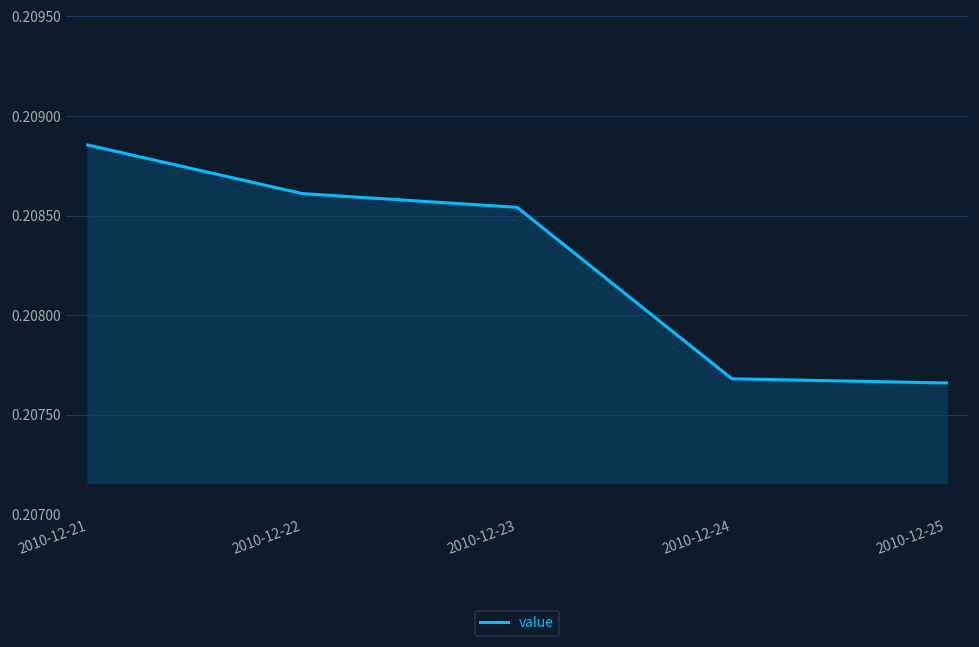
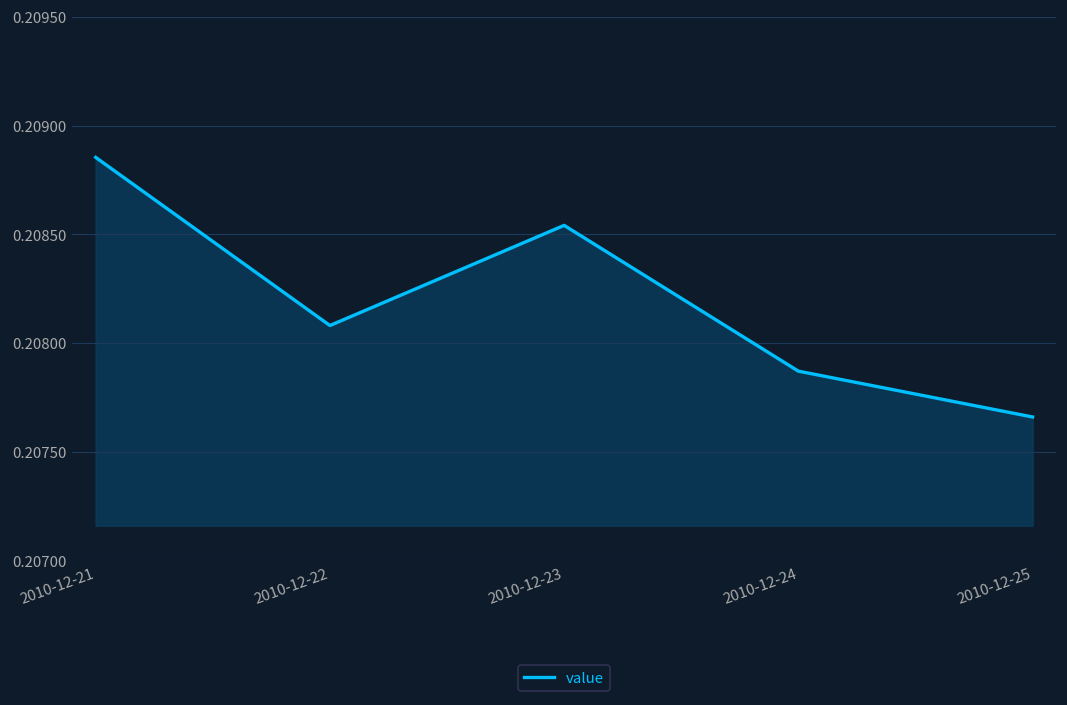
2010-12-22: 0.20861 -> 0.20808
2010-12-24: 0.20768 -> 0.20787
